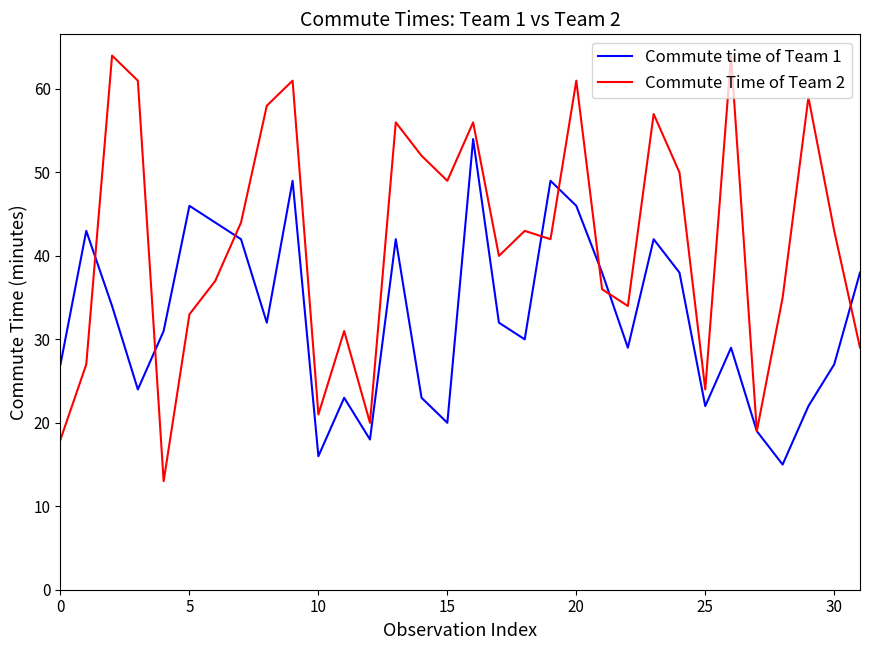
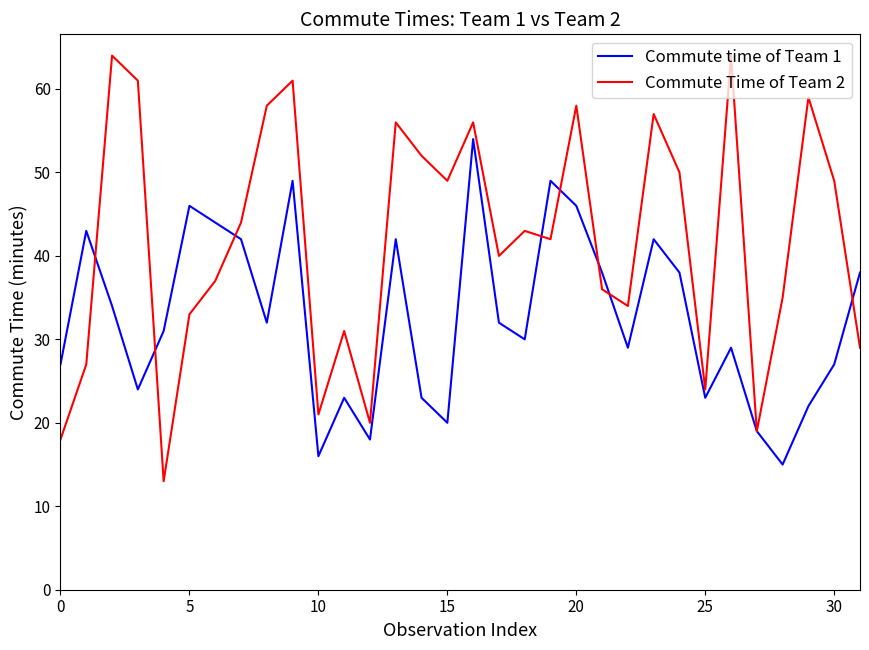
Commute Time of Team 2, 20: 61 -> 58
Commute time of Team 1, 25: 22 -> 23
Commute Time of Team 2, 30: 43 -> 49
